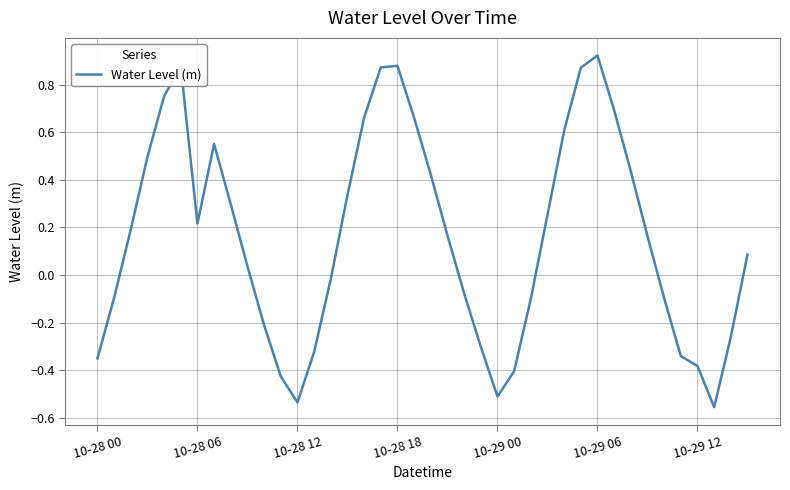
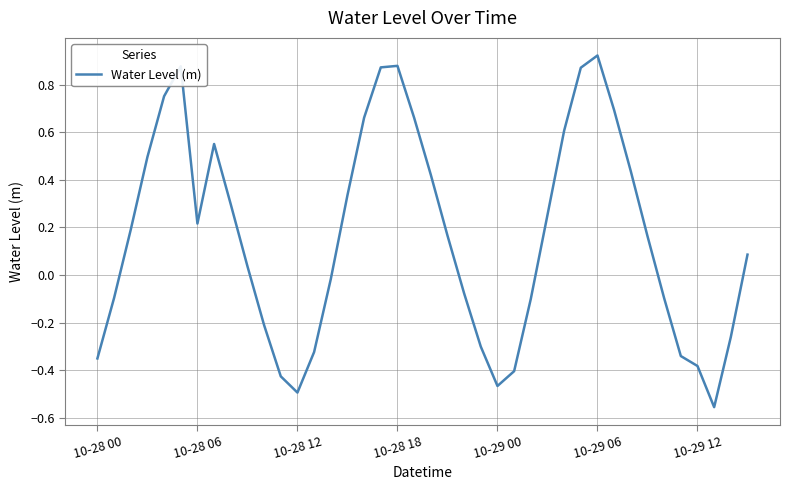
10-28 12: -0.54 -> -0.49
10-29 00: -0.51 -> -0.47
